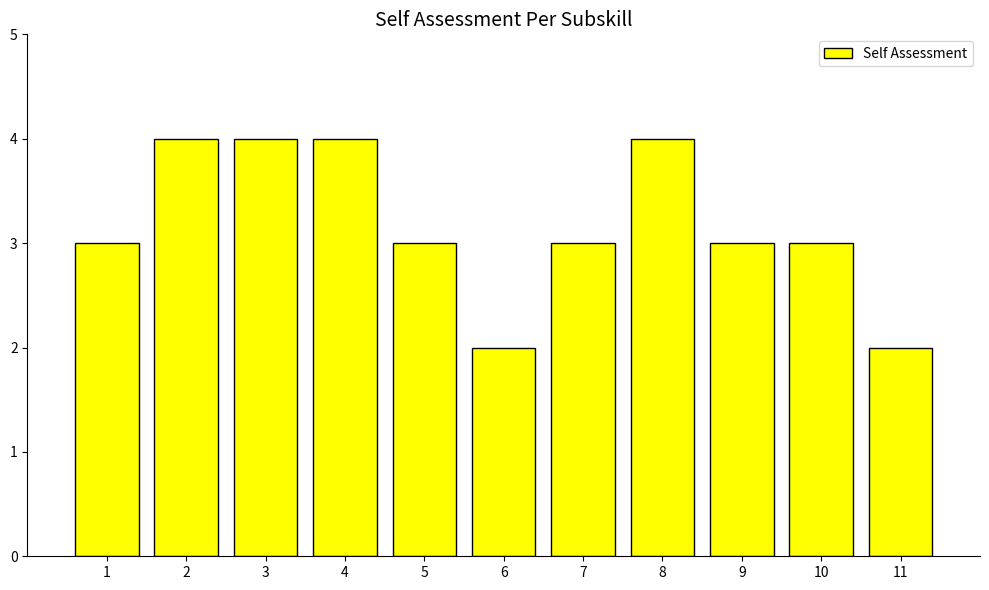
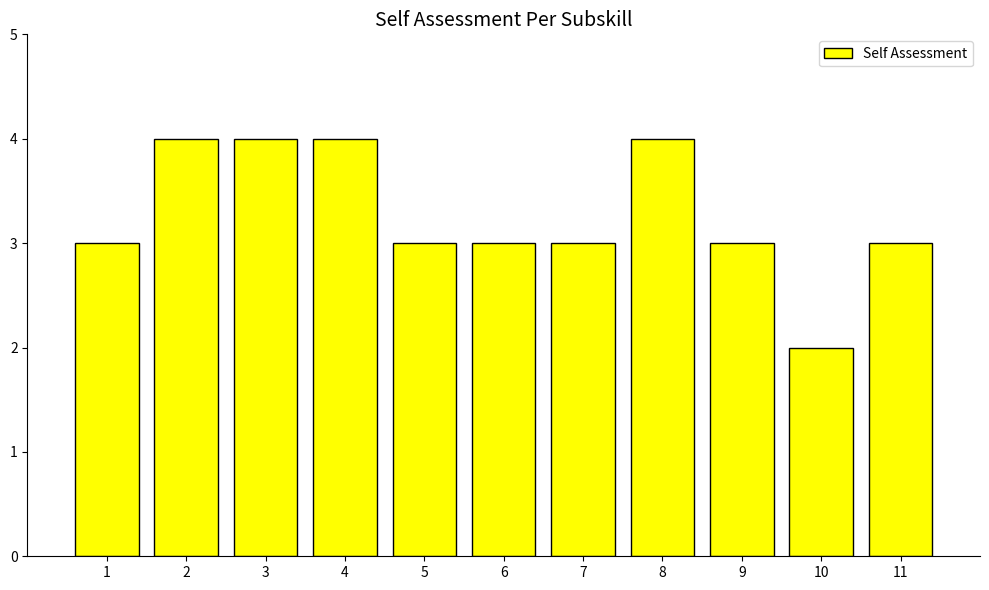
6: 2 -> 3
10: 3 -> 2
11: 2 -> 3
